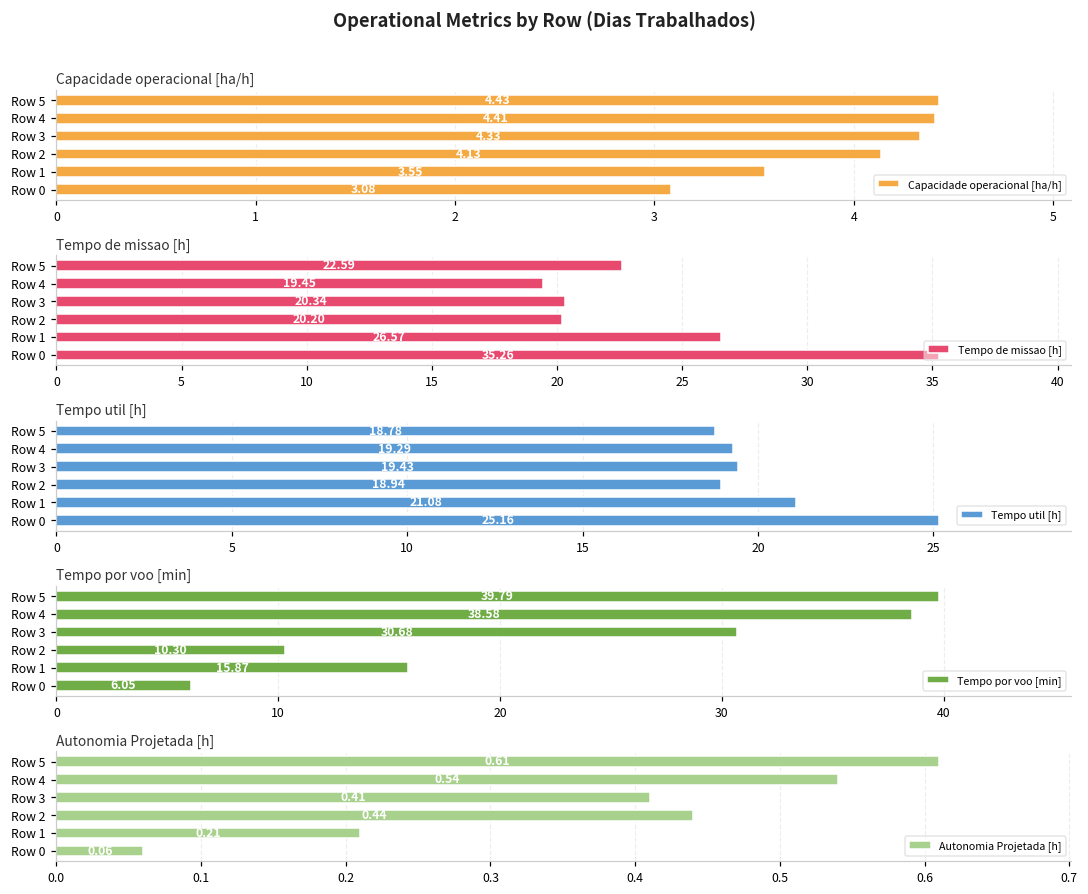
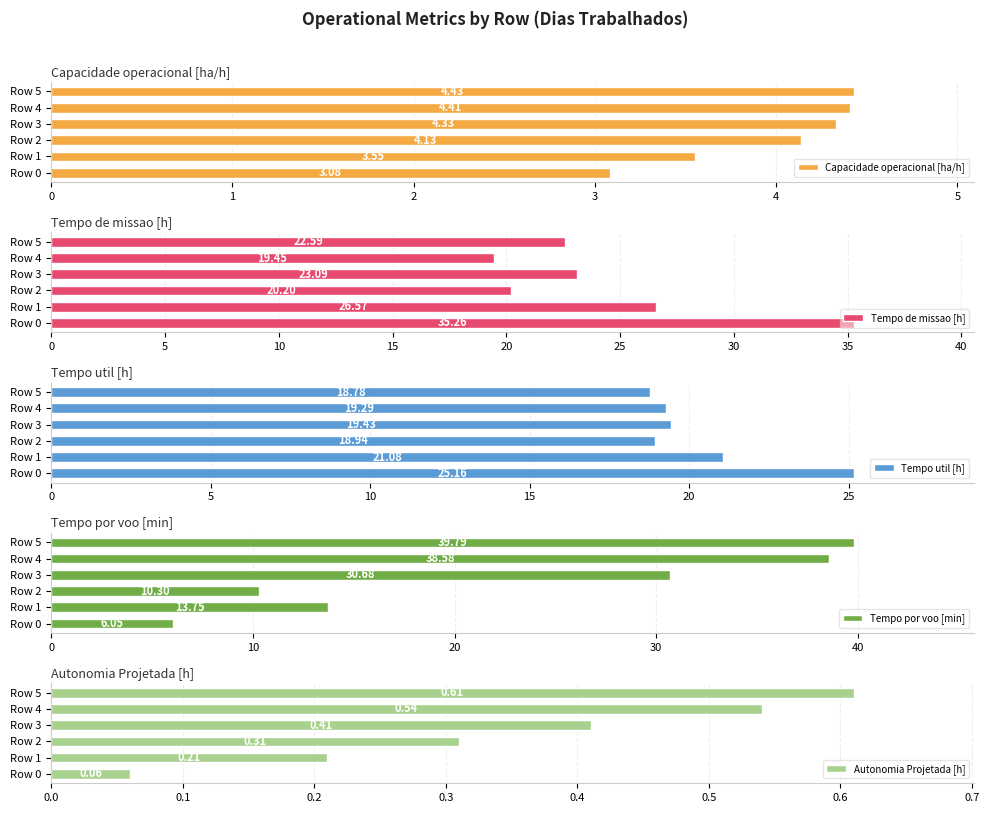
Tempo de missao [h], Row 3: 20.34 -> 23.09
Tempo por voo [min], Row 1: 15.87 -> 13.75
Autonomia Projetada [h], Row 2: 0.44 -> 0.31
